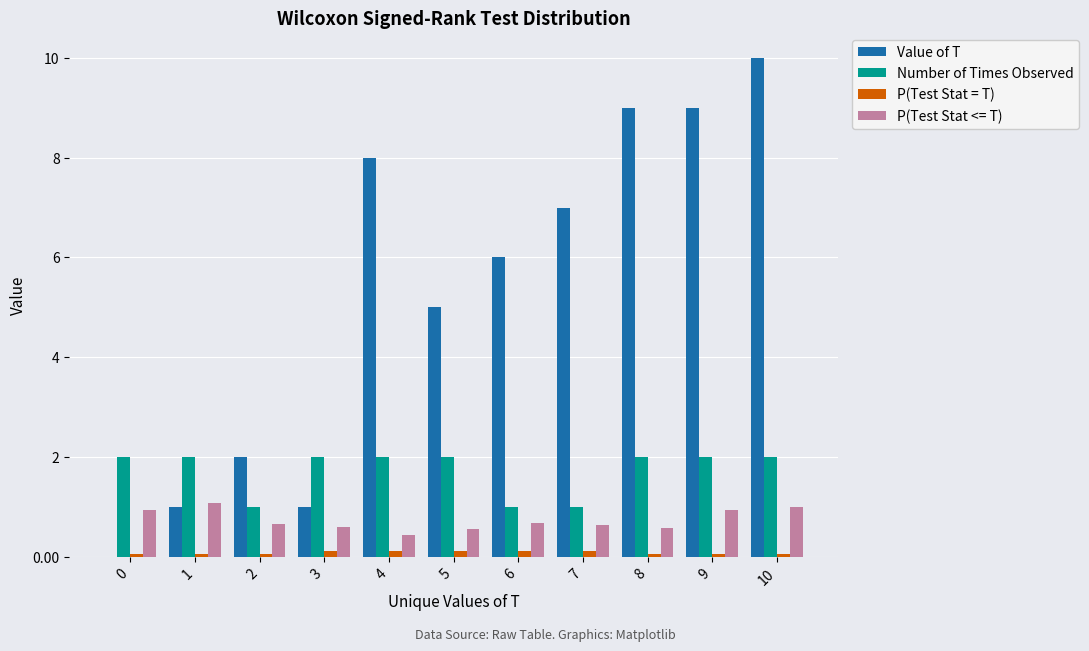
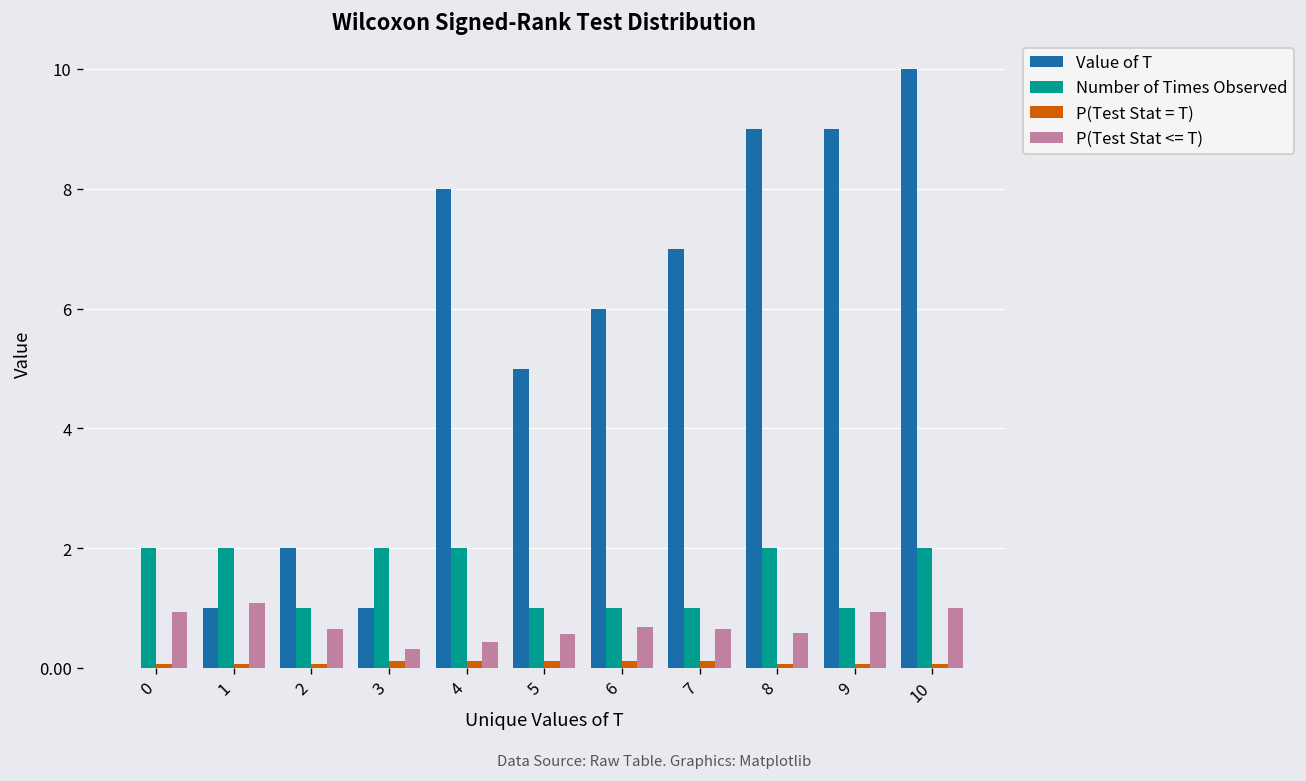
P(Test Stat <= T), 3: 0.6 -> 0.3
Number of Times Observed, 5: 2 -> 1
Number of Times Observed, 9: 2 -> 1
